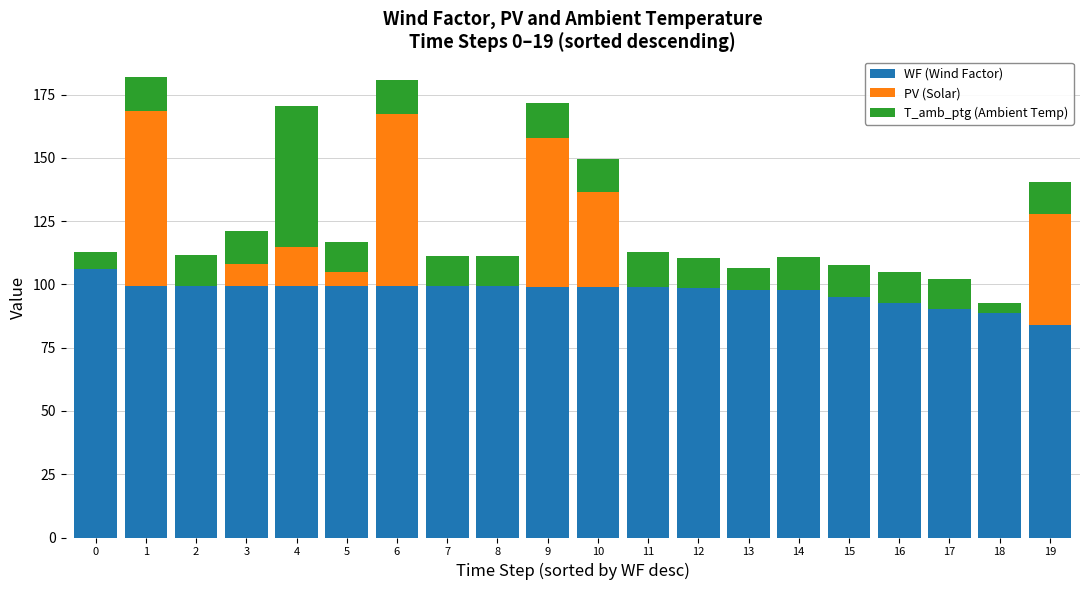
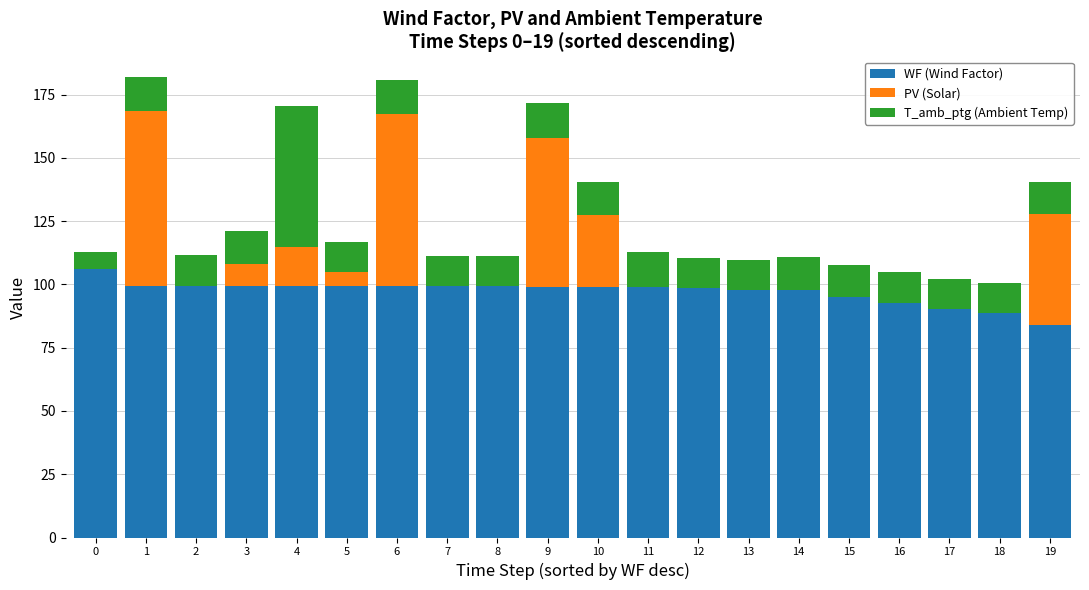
PV (Solar), 10: 37 -> 28
T_amb_ptg (Ambient Temp), 13: 9 -> 12
T_amb_ptg (Ambient Temp), 18: 4 -> 12
